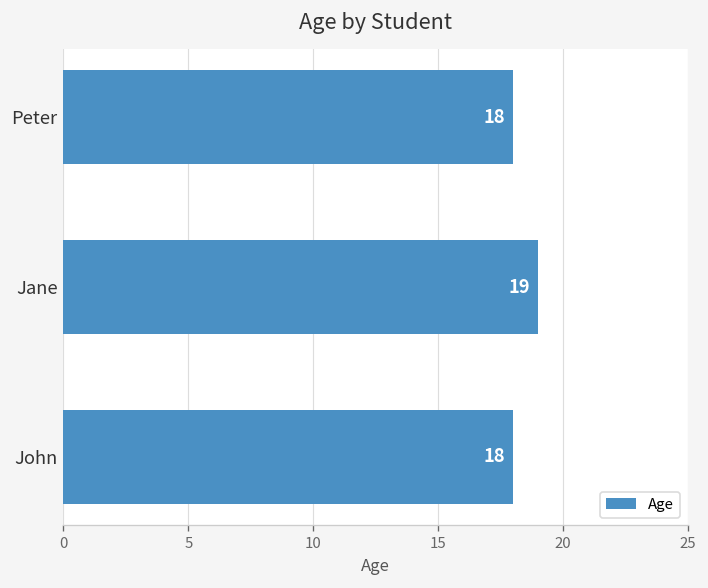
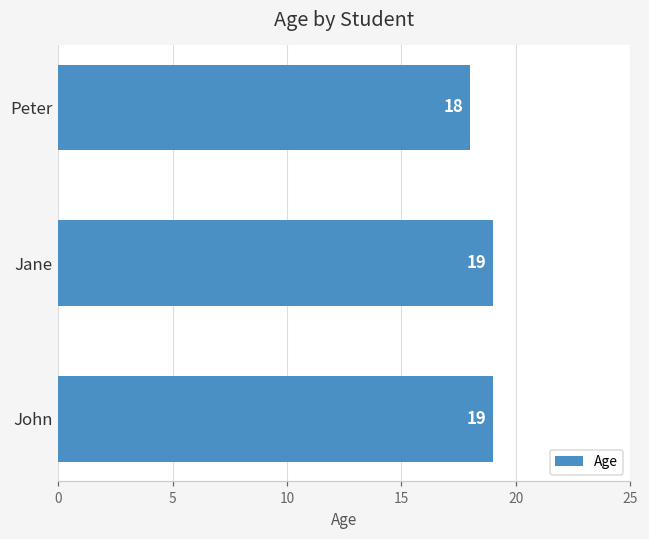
John: 18 -> 19
